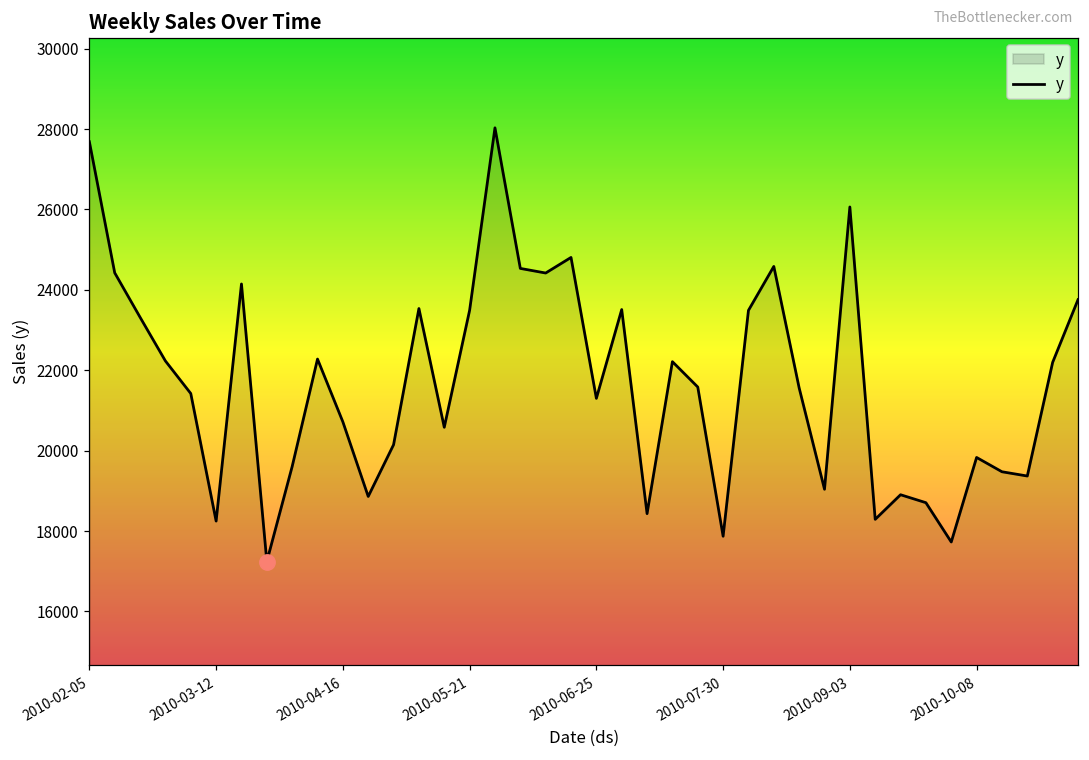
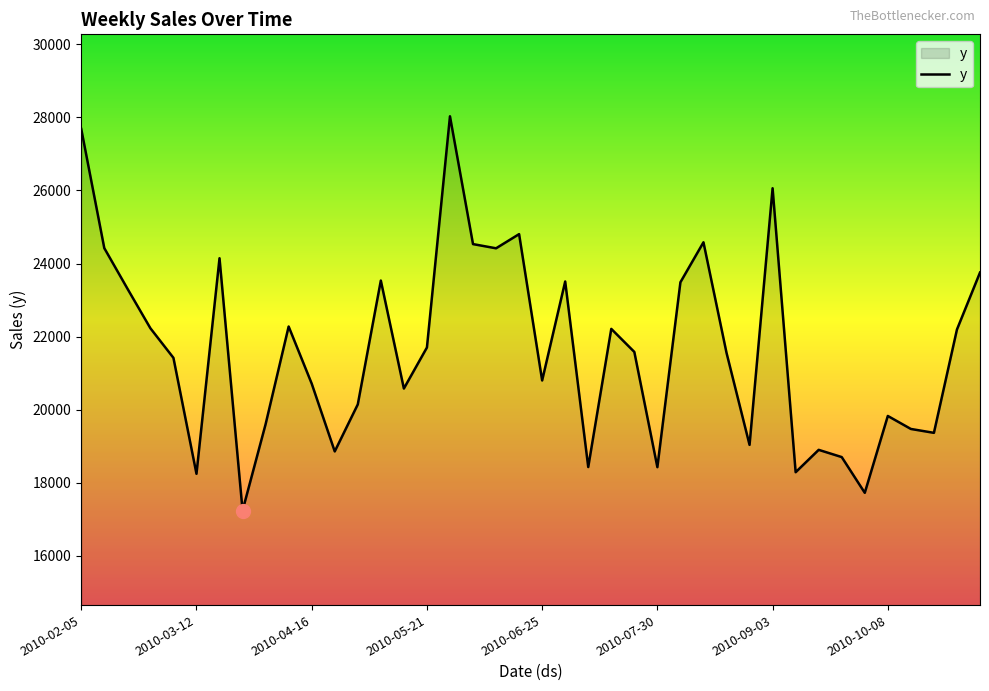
y, 2010-05-21: 23500 -> 21700
y, 2010-06-25: 21300 -> 20800
y, 2010-07-30: 17900 -> 18400
